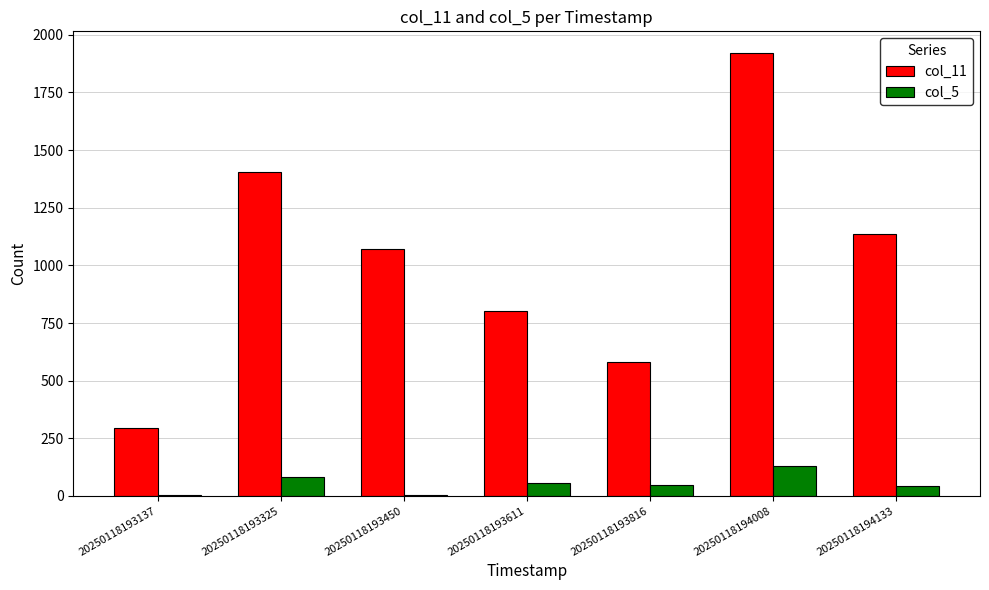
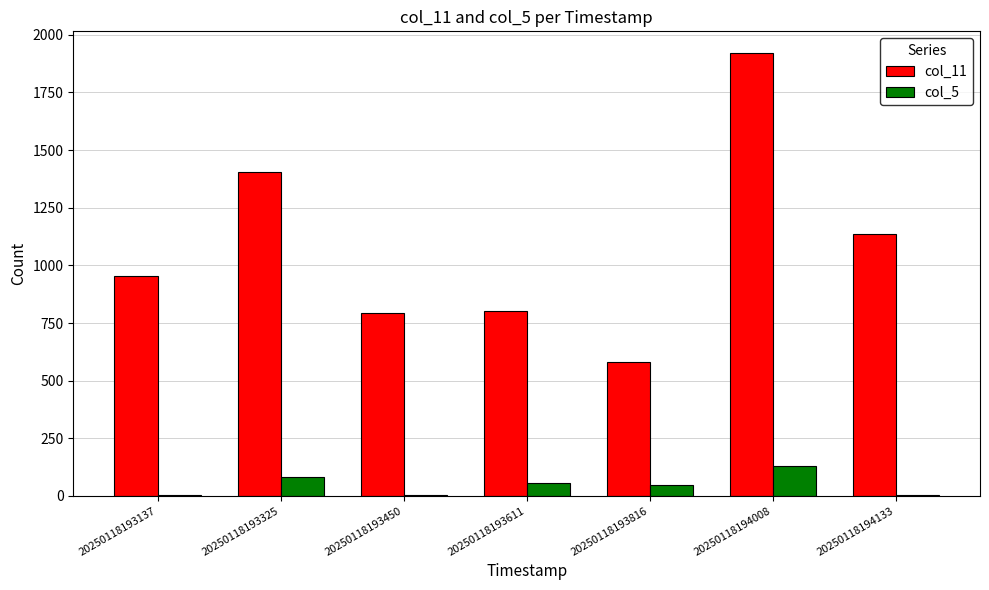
col_11, 20250118193137: 300 -> 960
col_11, 20250118193450: 1070 -> 790
col_5, 20250118194133: 40 -> 10
